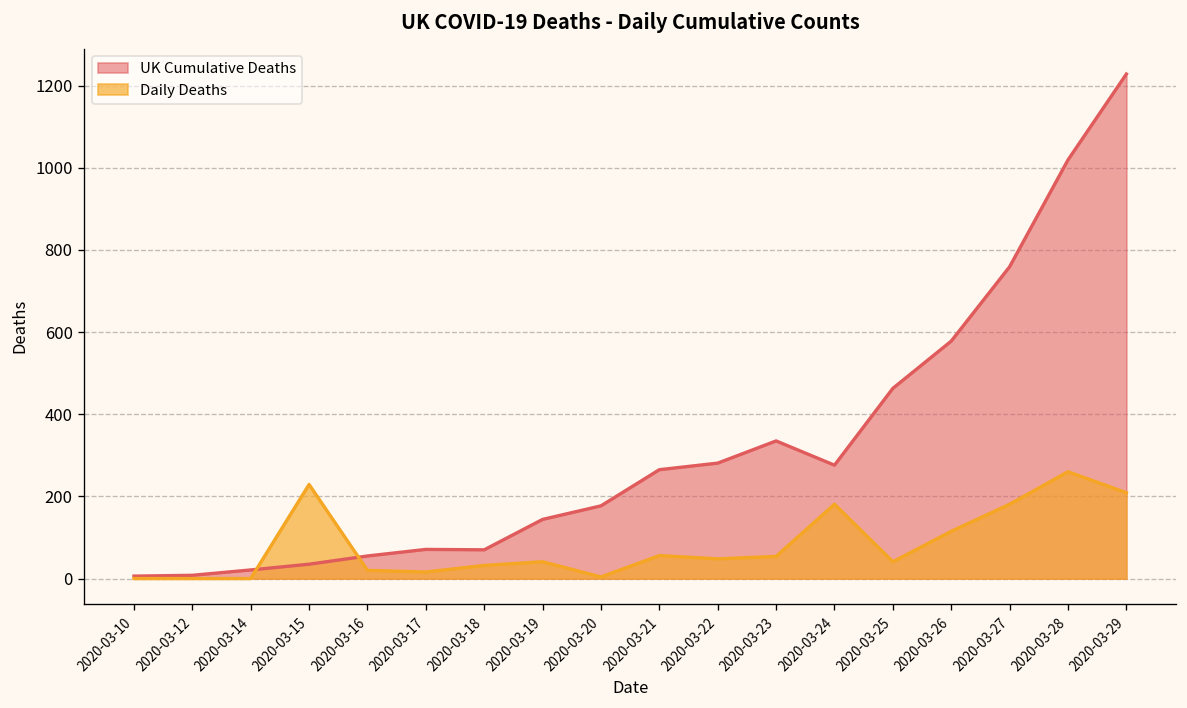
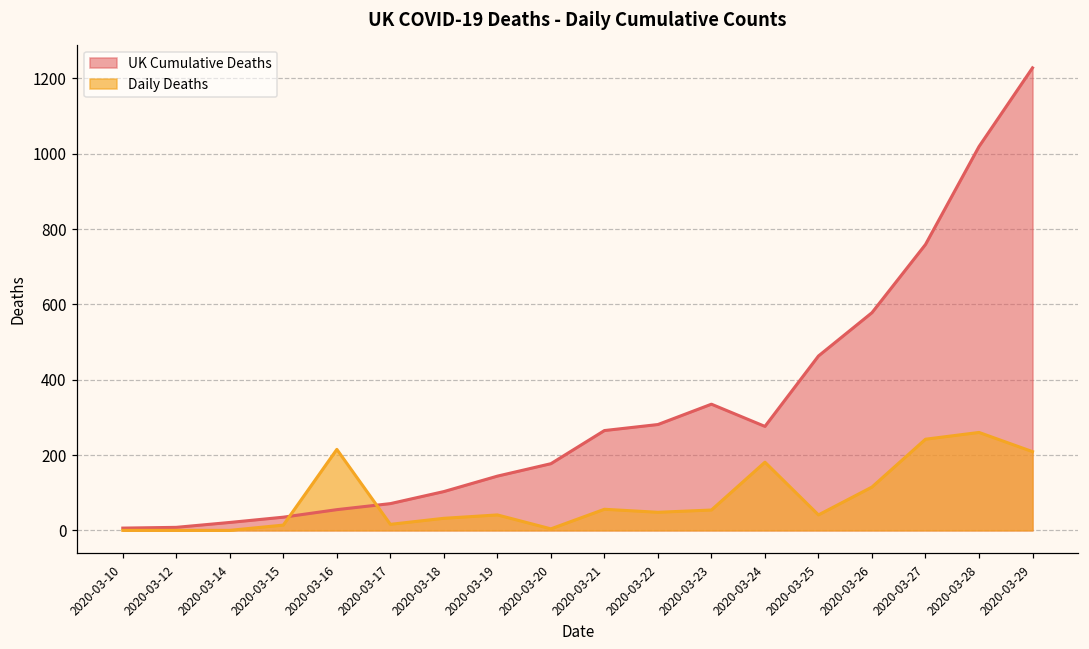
Daily Deaths, 2020-03-15: 230 -> 10
Daily Deaths, 2020-03-16: 20 -> 220
UK Cumulative Deaths, 2020-03-18: 70 -> 100
Daily Deaths, 2020-03-27: 180 -> 240
